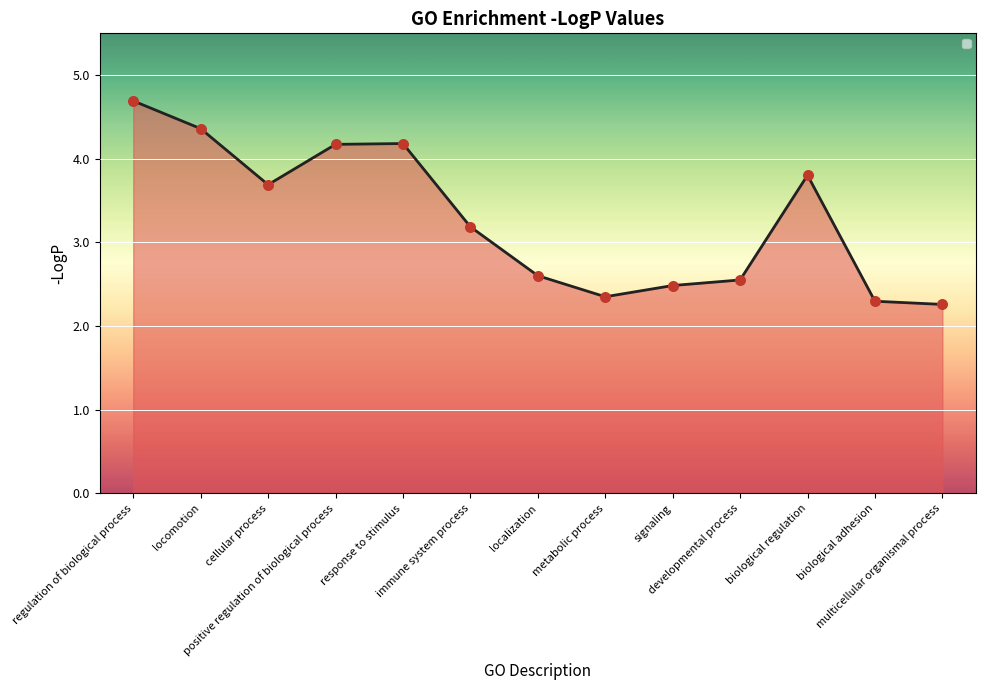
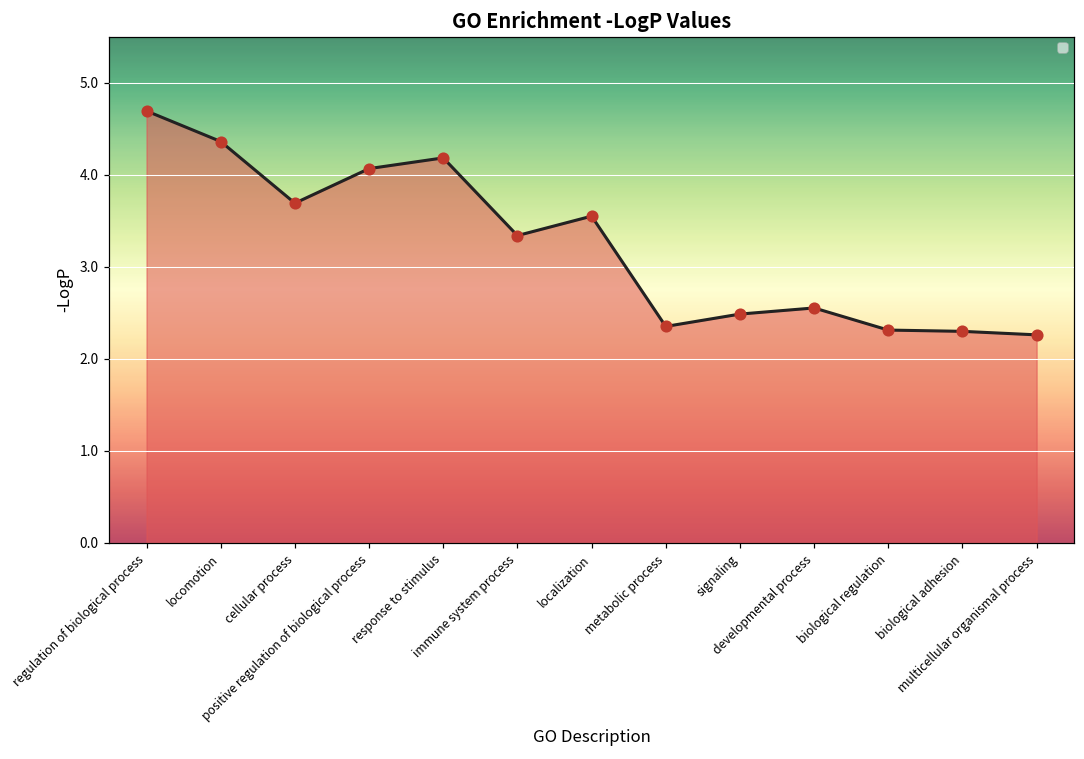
positive regulation of biological process: 4.2 -> 4.1
immune system process: 3.2 -> 3.3
localization: 2.6 -> 3.5
biological regulation: 3.8 -> 2.3
